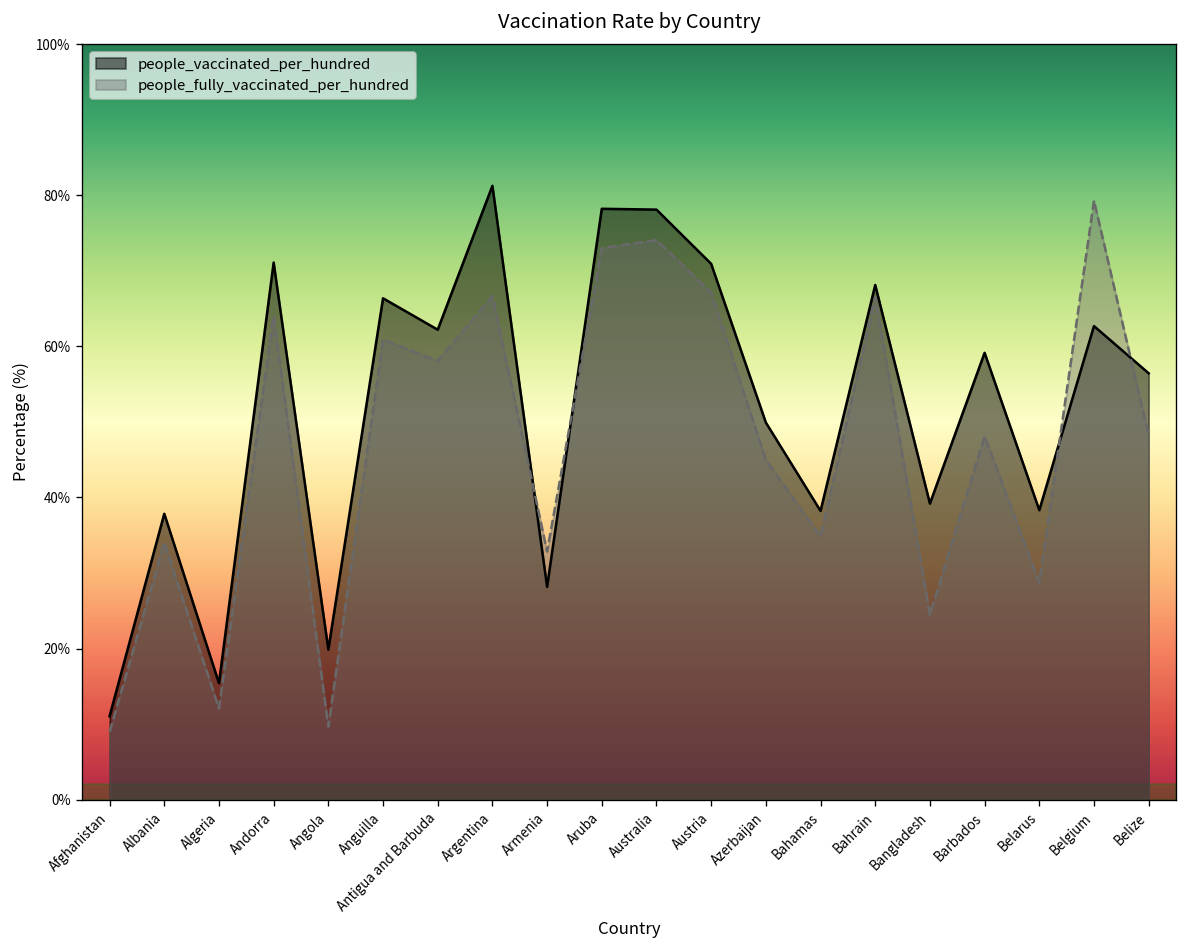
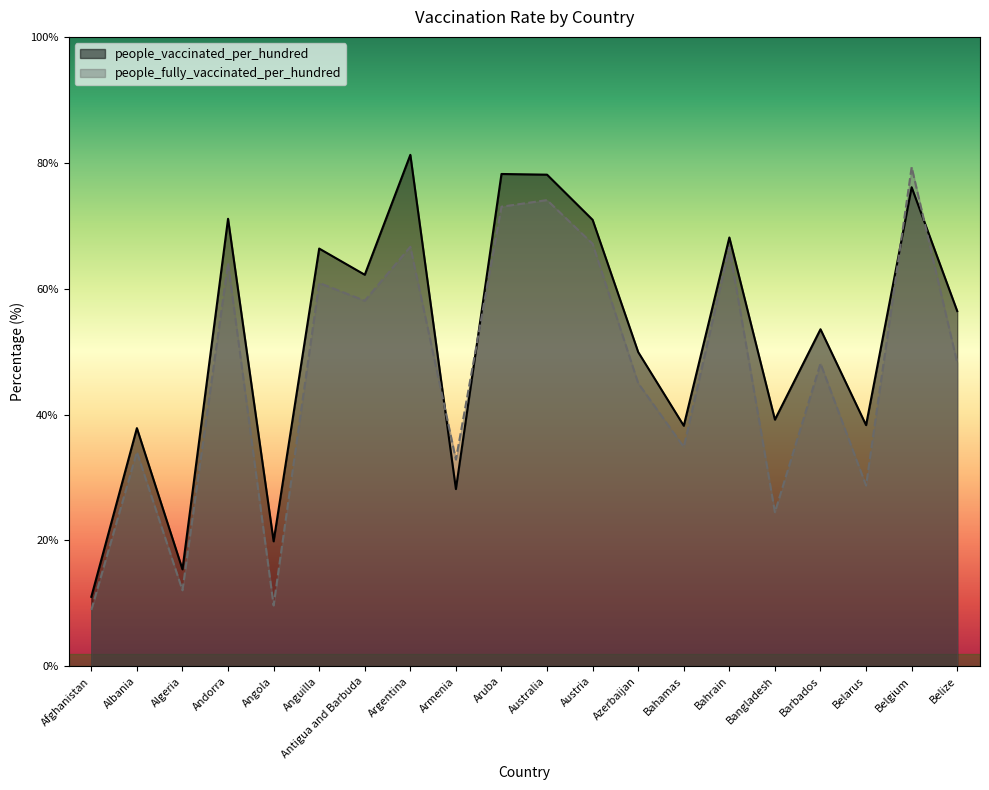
people_vaccinated_per_hundred, Barbados: 59% -> 54%
people_vaccinated_per_hundred, Belgium: 63% -> 76%
